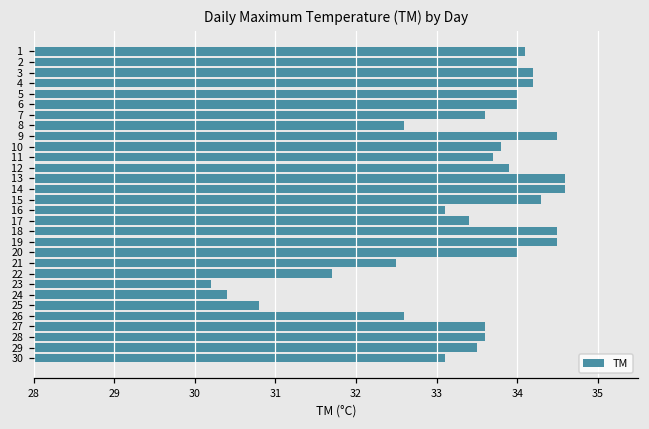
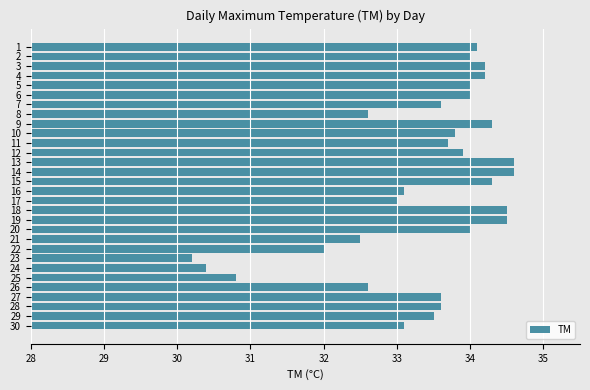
9: 34.5 -> 34.3
17: 33.4 -> 33.0
22: 31.7 -> 32.0
